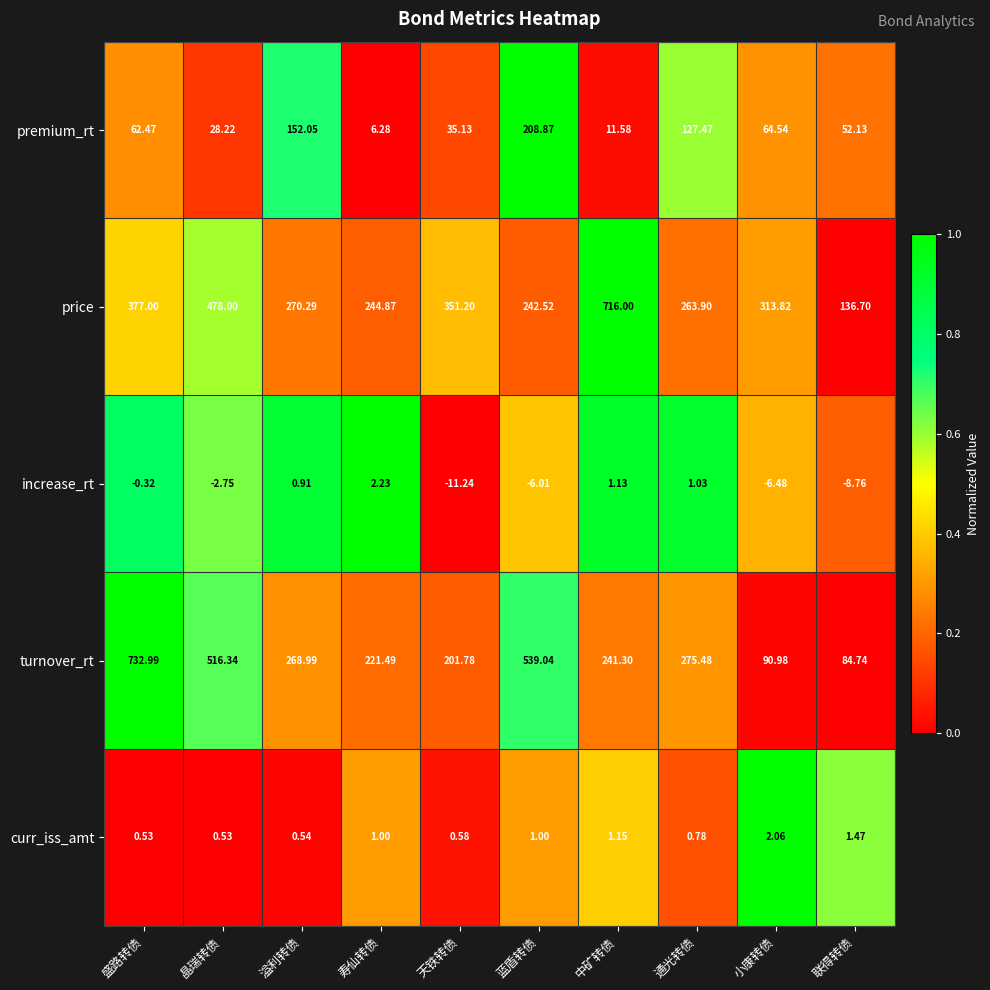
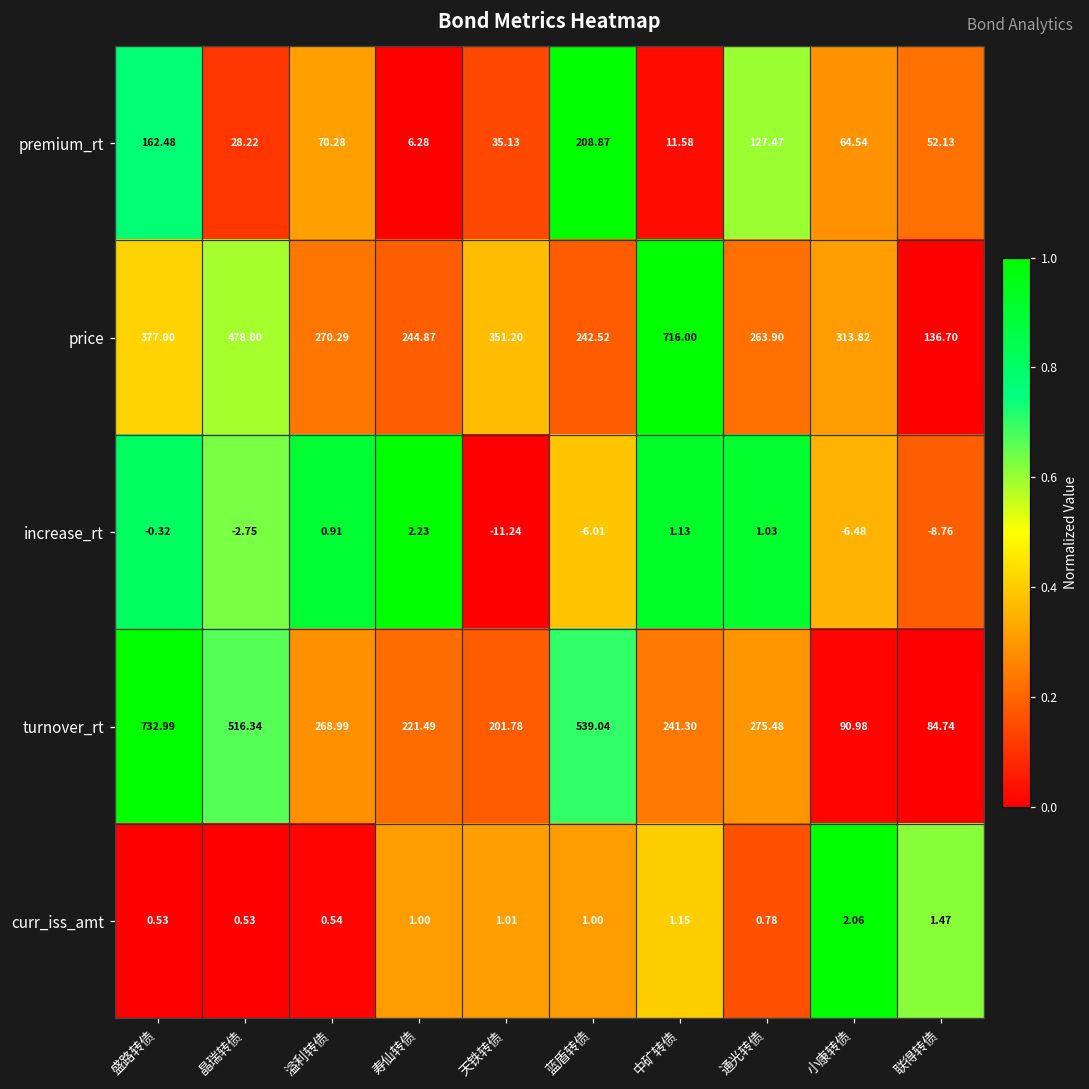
premium_rt, 盛路转债: 62.47 -> 162.48
premium_rt, 溢利转债: 152.05 -> 70.28
curr_iss_amt, 天铁转债: 0.58 -> 1.01
